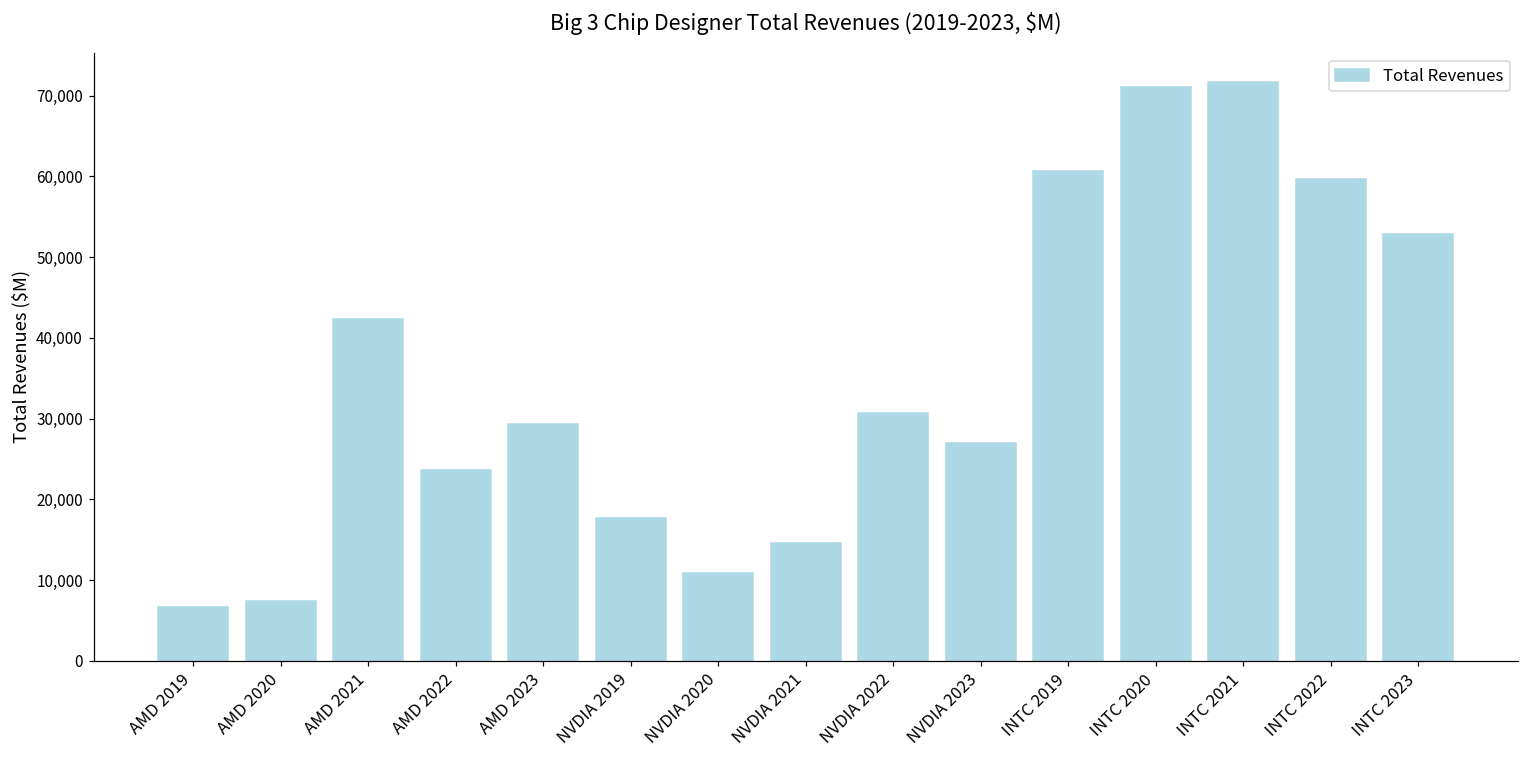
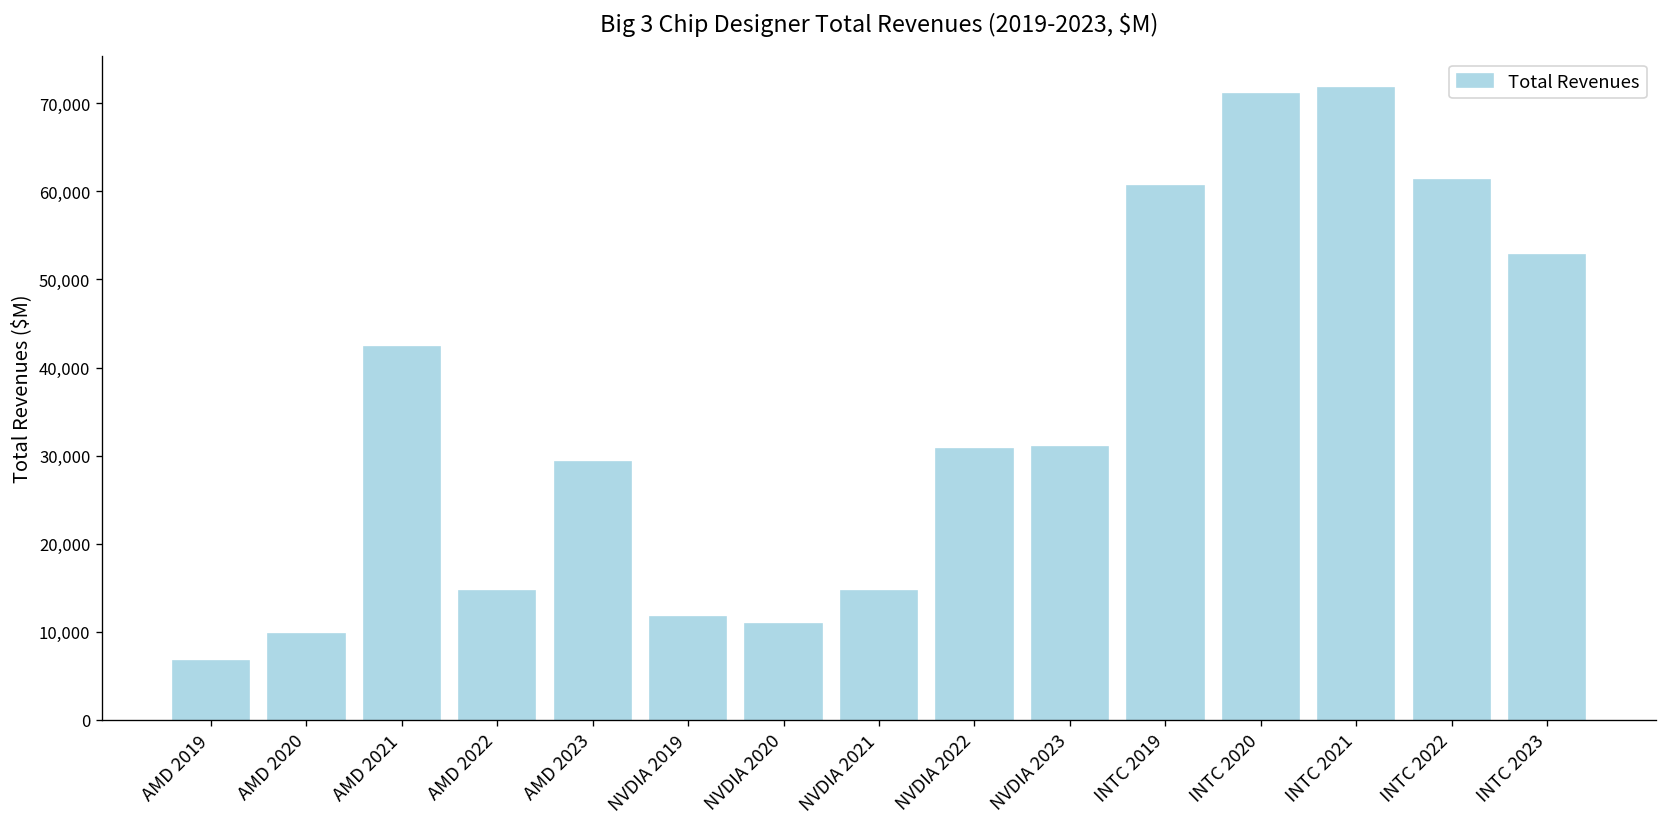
AMD 2020: 7,000 -> 10,000
AMD 2022: 24,000 -> 15,000
NVDIA 2019: 18,000 -> 12,000
NVDIA 2023: 27,000 -> 31,000
INTC 2022: 60,000 -> 61,000
